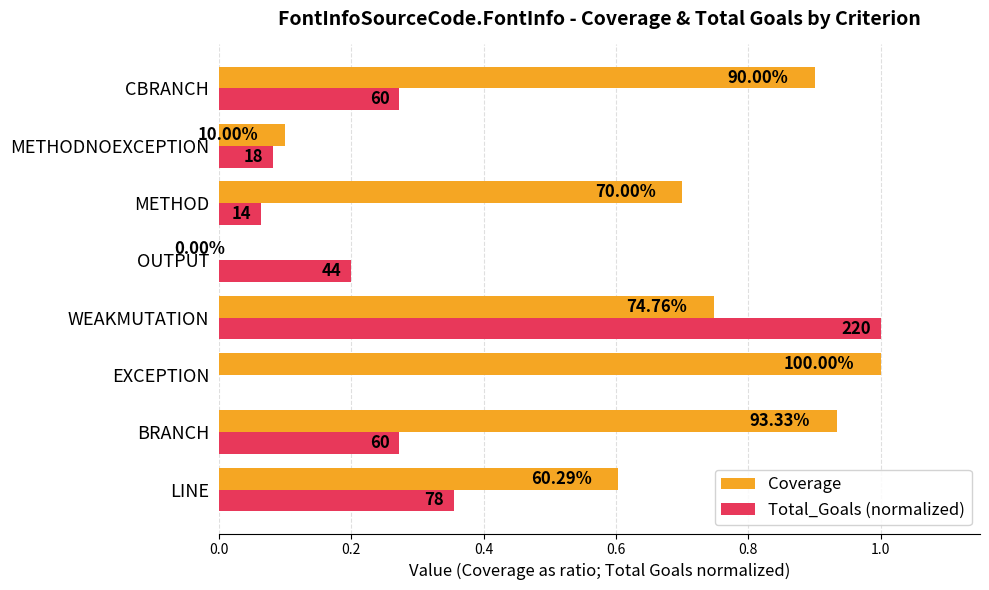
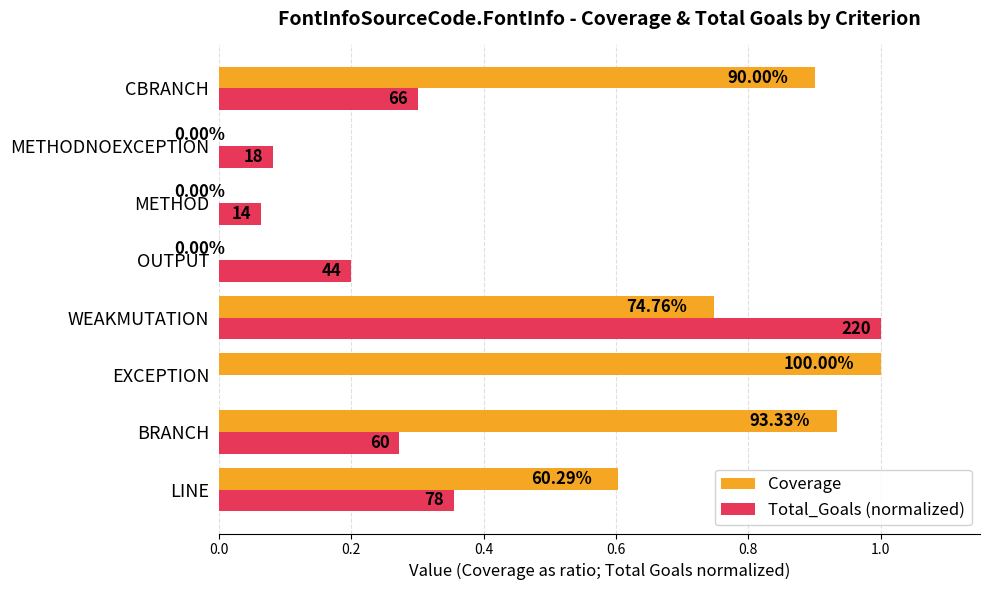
Total_Goals (normalized), CBRANCH: 60 -> 66
Coverage, METHODNOEXCEPTION: 10.00% -> 0.00%
Coverage, METHOD: 70.00% -> 0.00%
